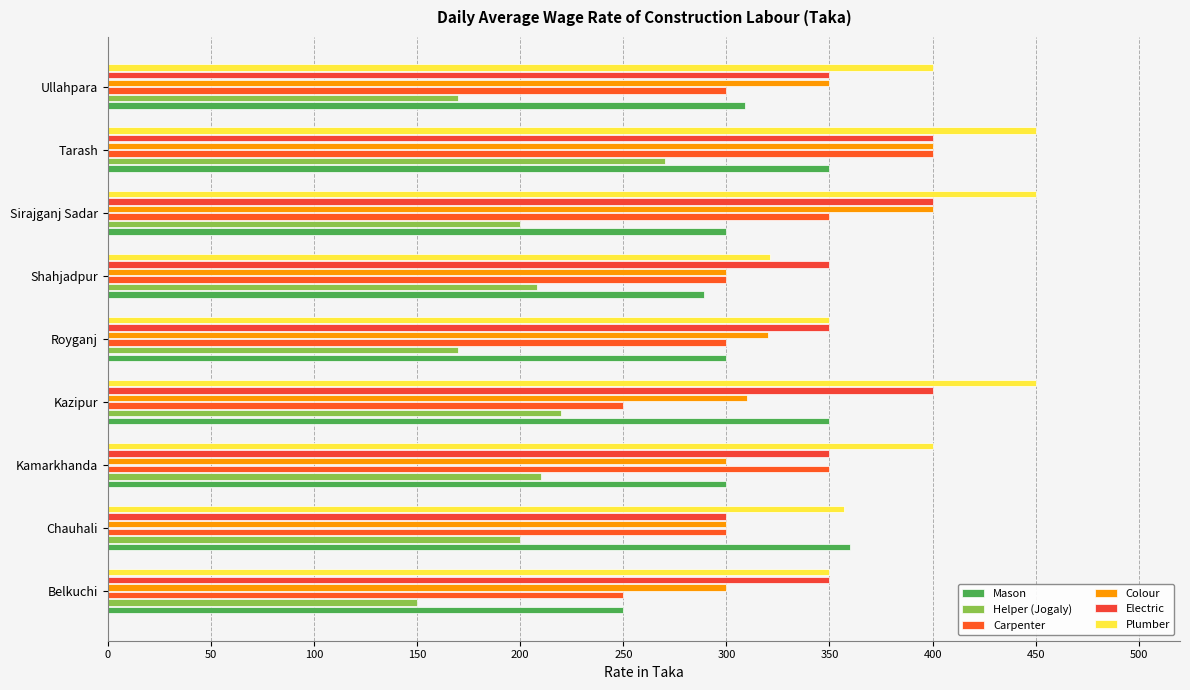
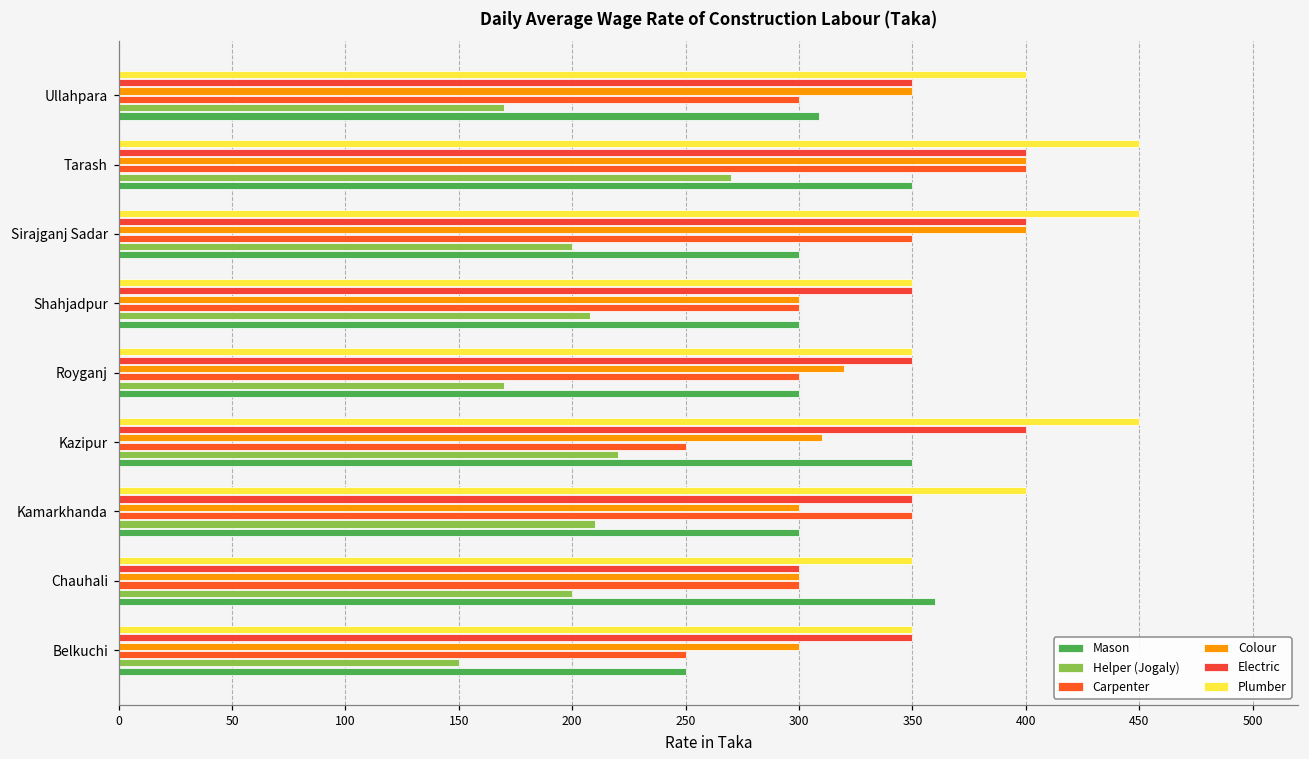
Plumber, Shahjadpur: 321 -> 350
Mason, Shahjadpur: 289 -> 300
Plumber, Chauhali: 357 -> 350
